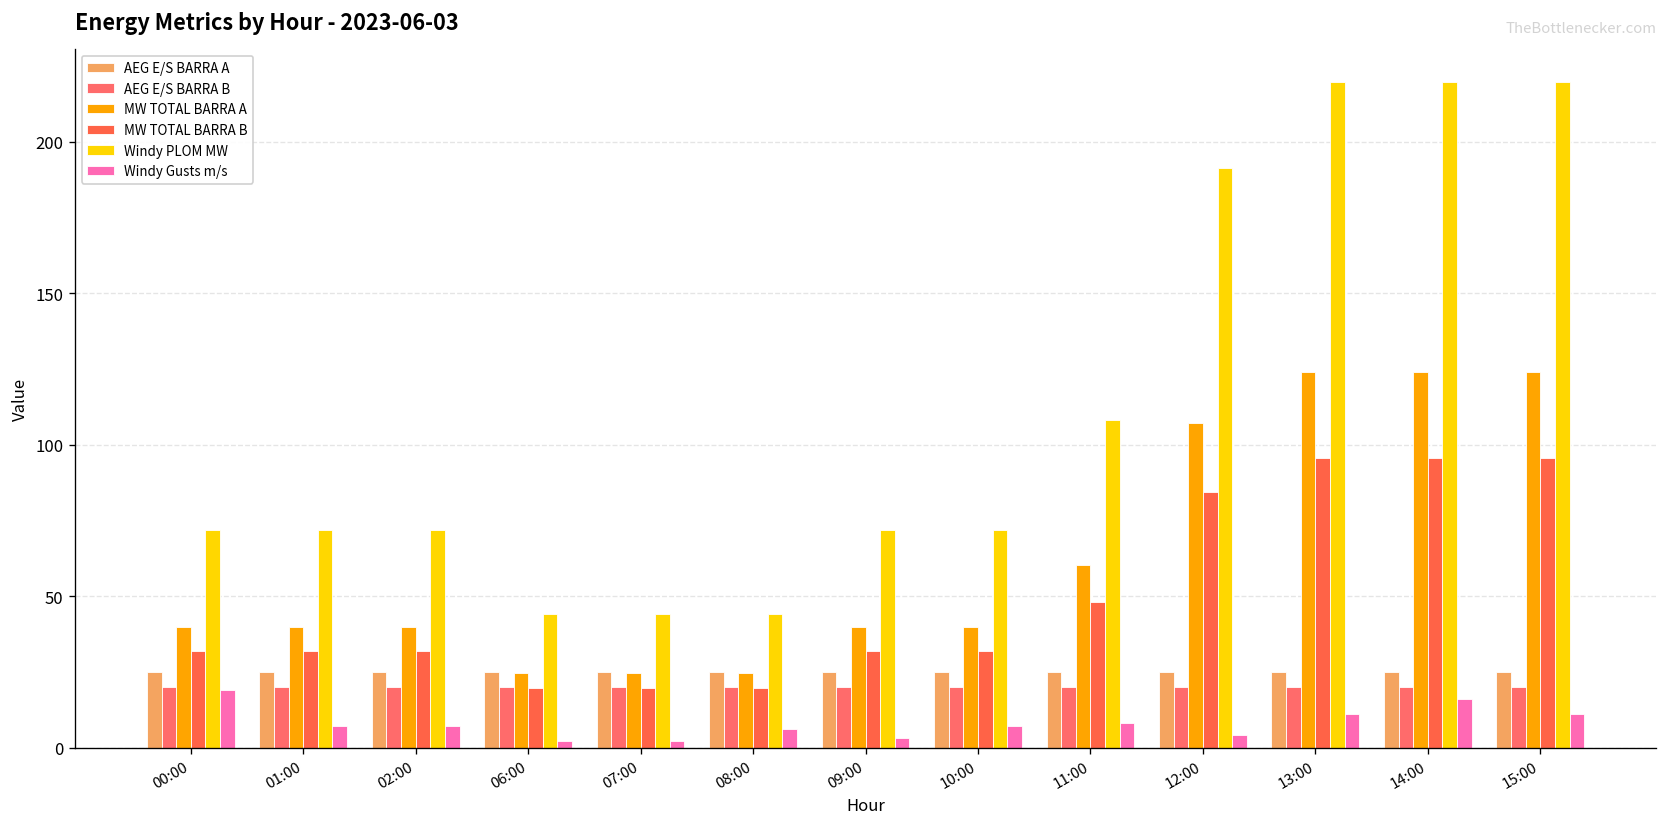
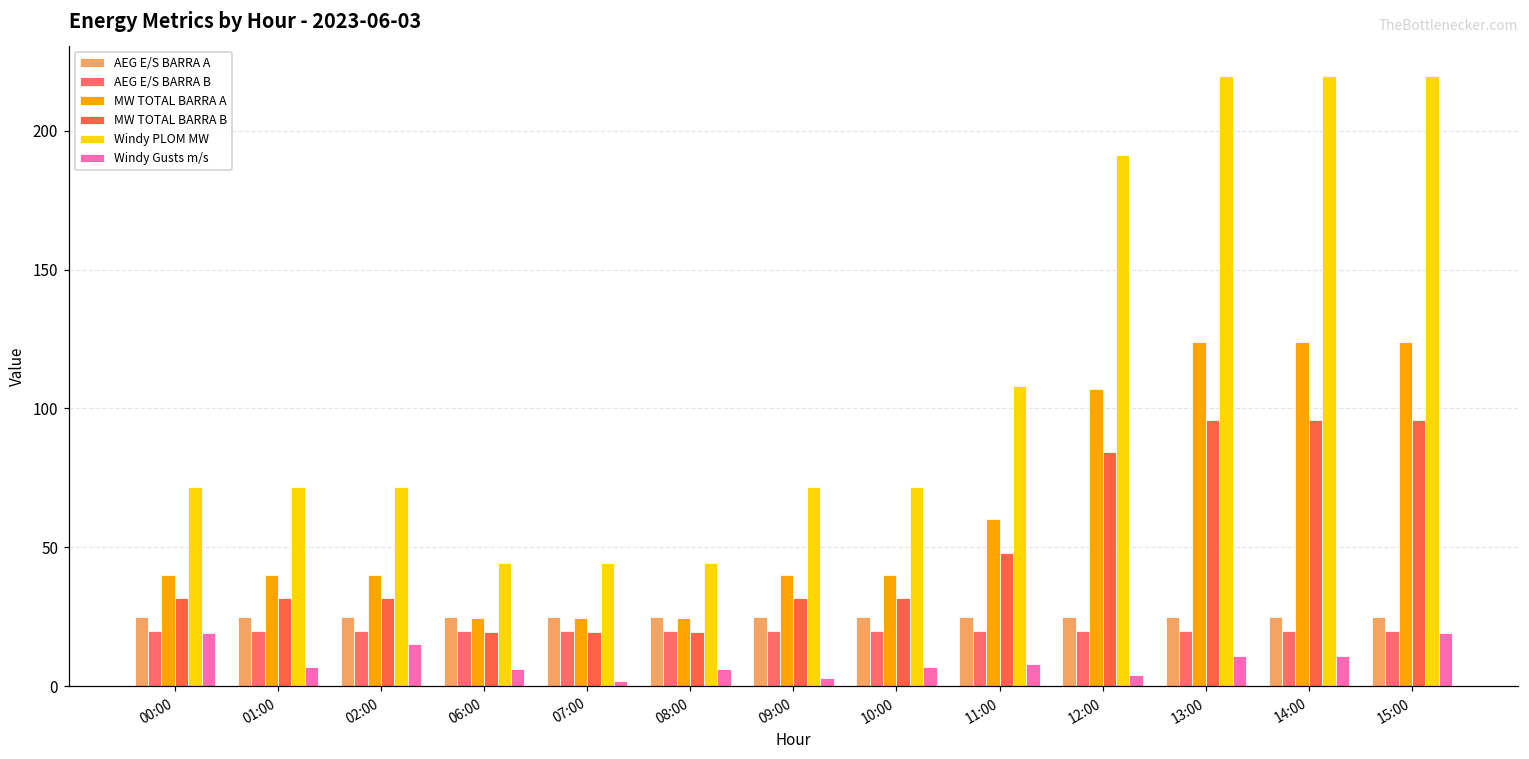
Windy Gusts m/s, 02:00: 7 -> 15
Windy Gusts m/s, 06:00: 2 -> 6
Windy Gusts m/s, 14:00: 16 -> 11
Windy Gusts m/s, 15:00: 11 -> 19
